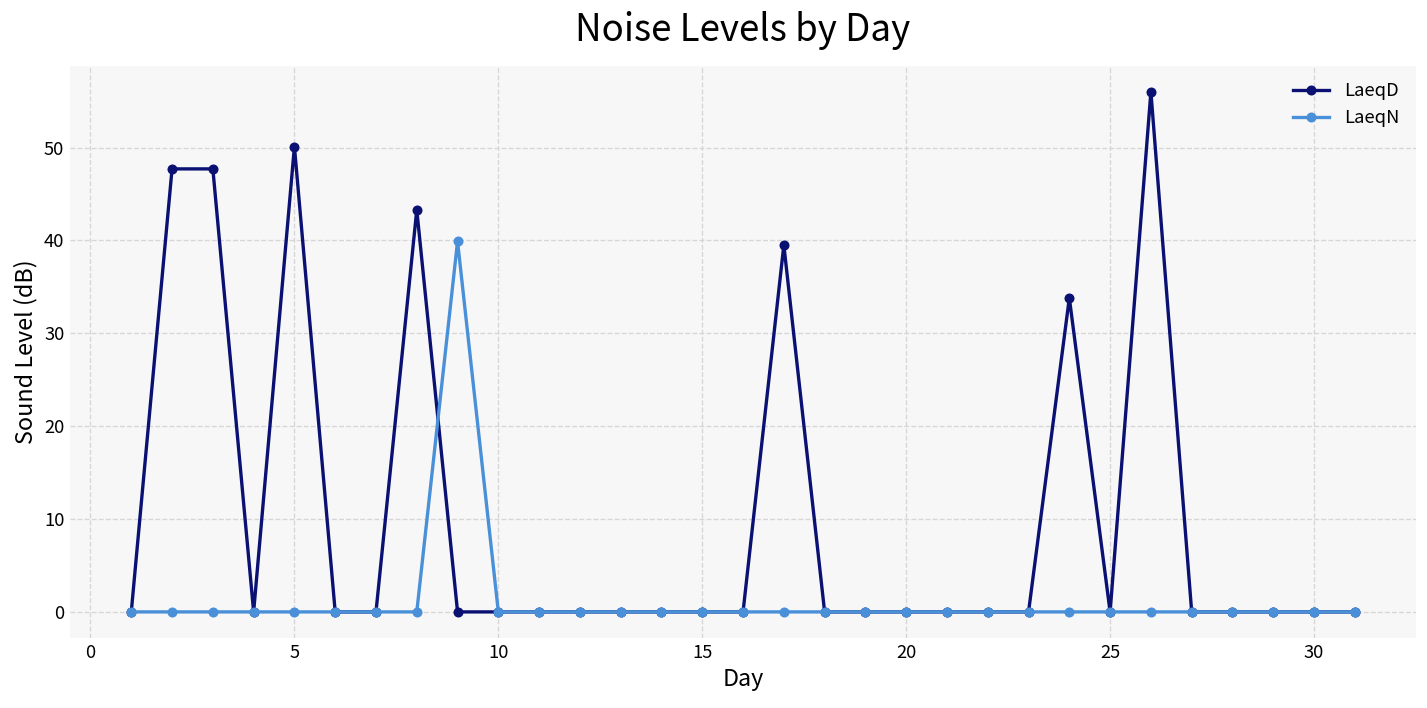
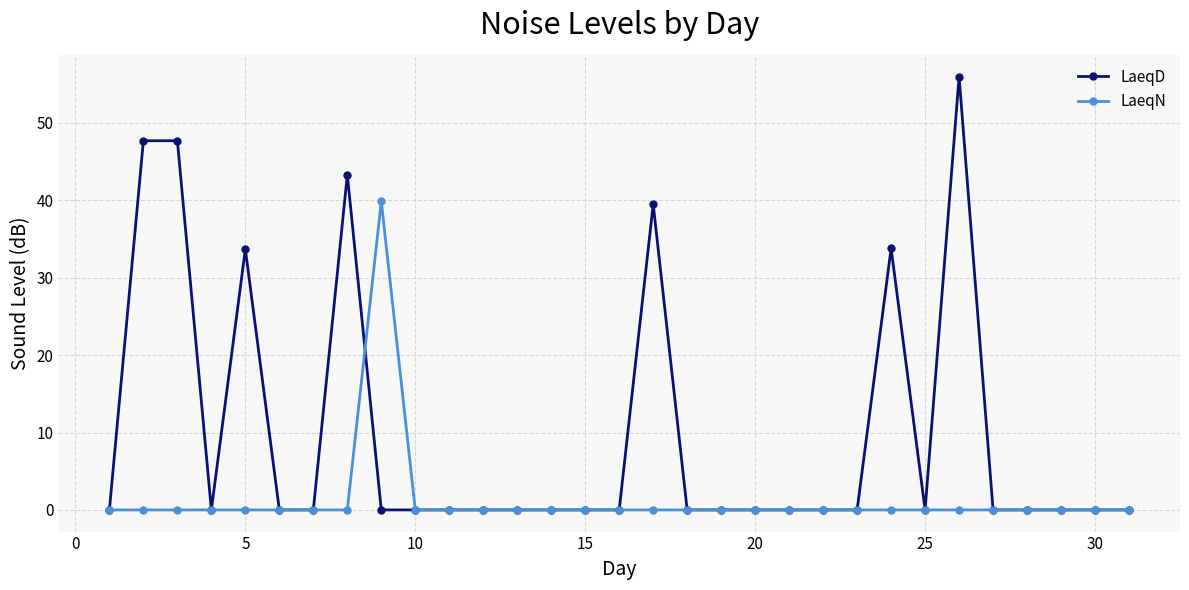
LaeqD, 5: 50 -> 34
